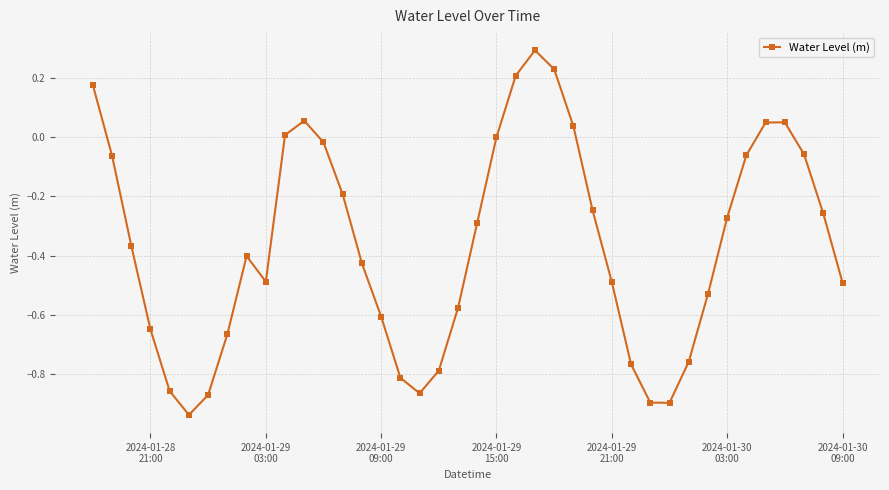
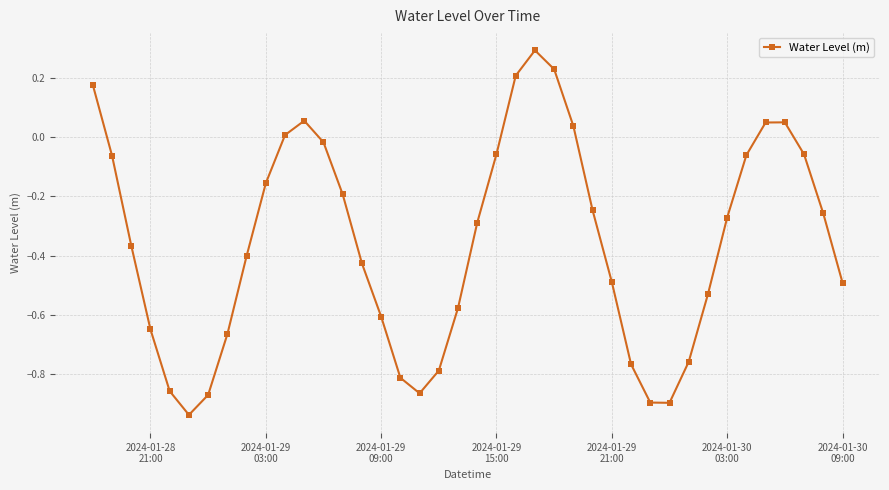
2024-01-29 03:00: -0.49 -> -0.16
2024-01-29 15:00: 0.00 -> -0.06
